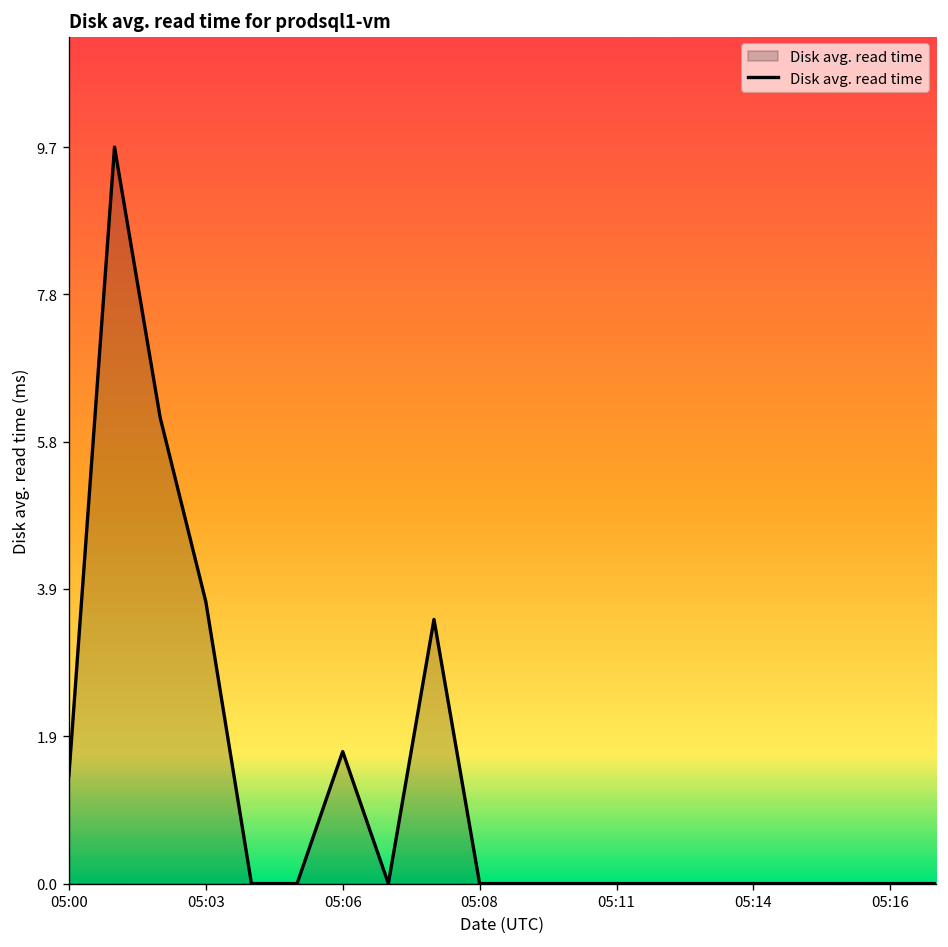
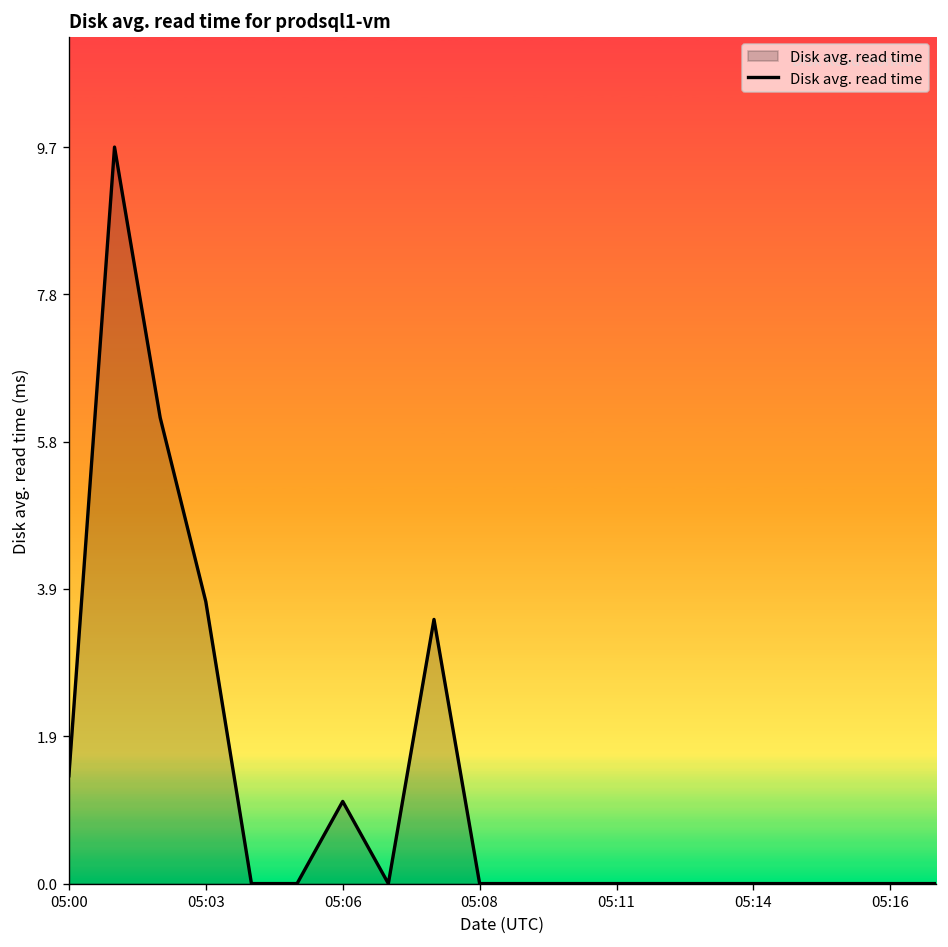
05:06: 1.7 -> 1.1
